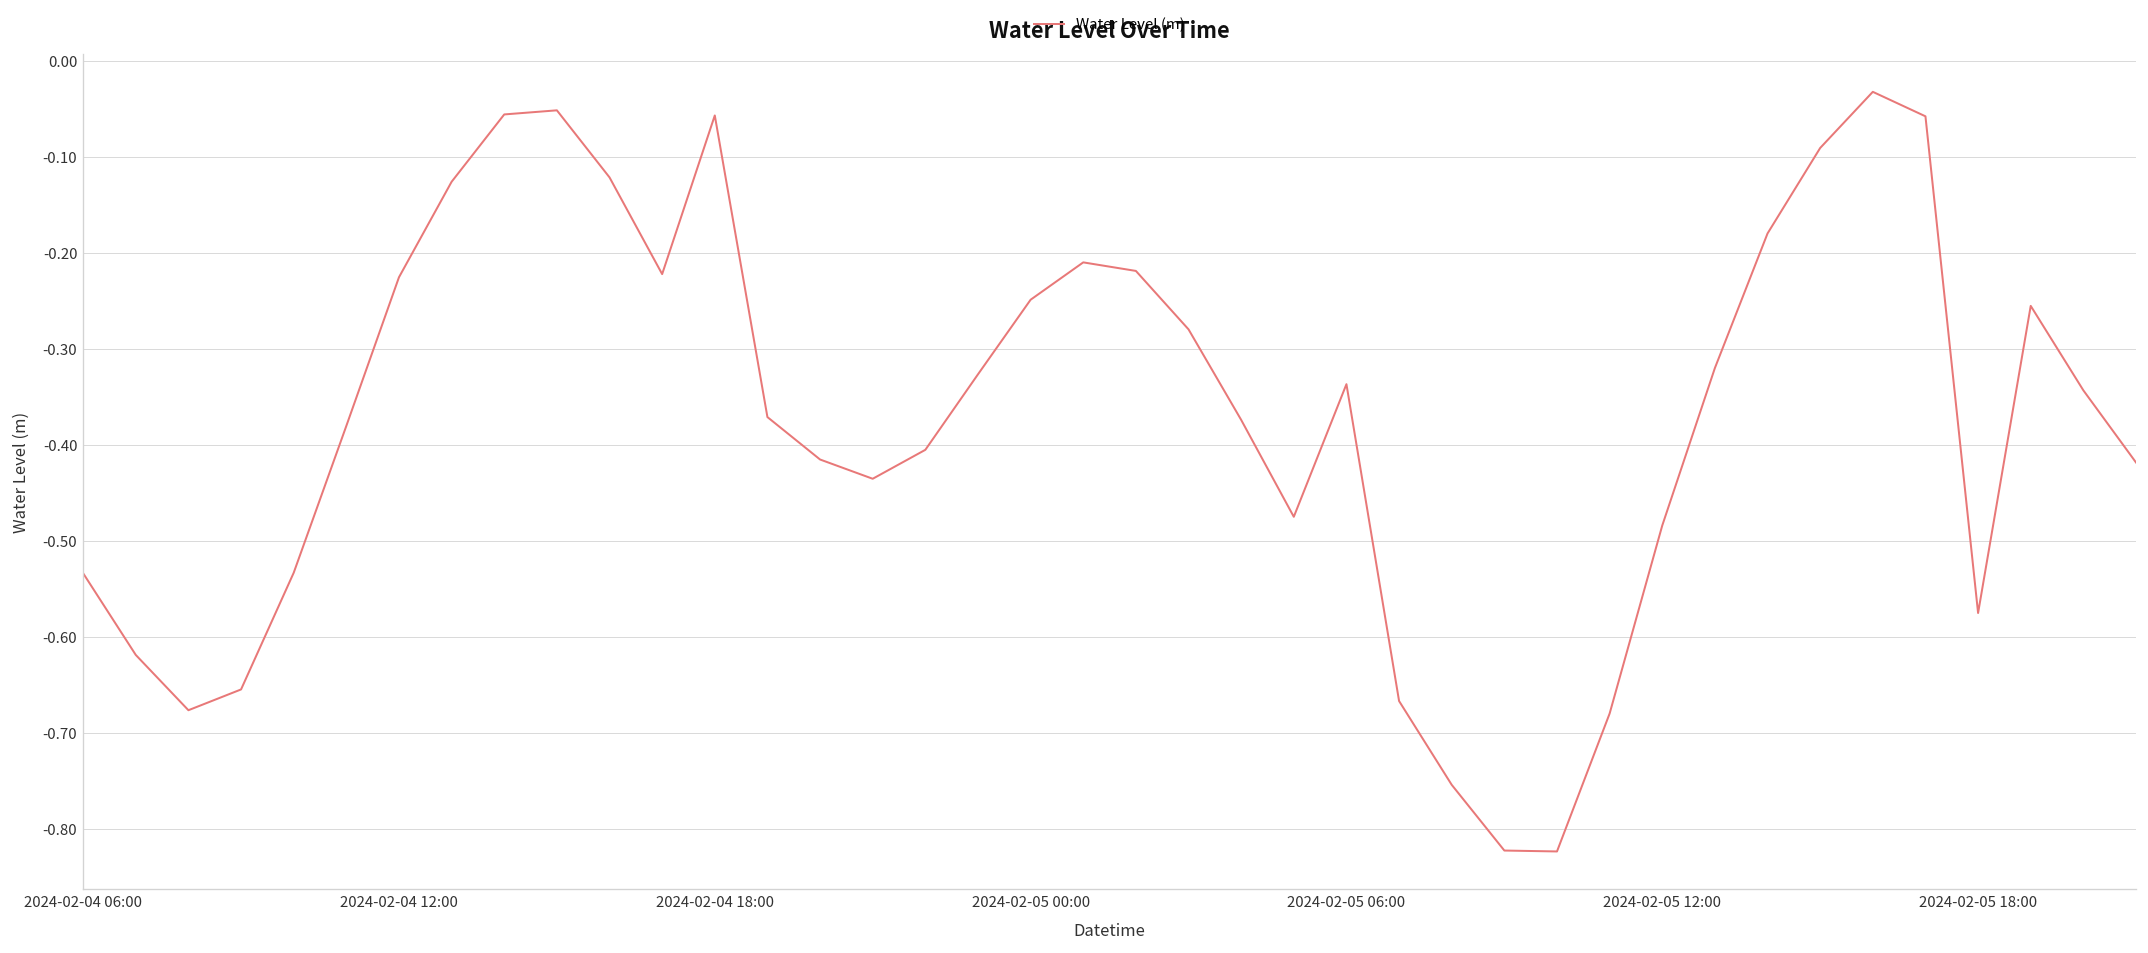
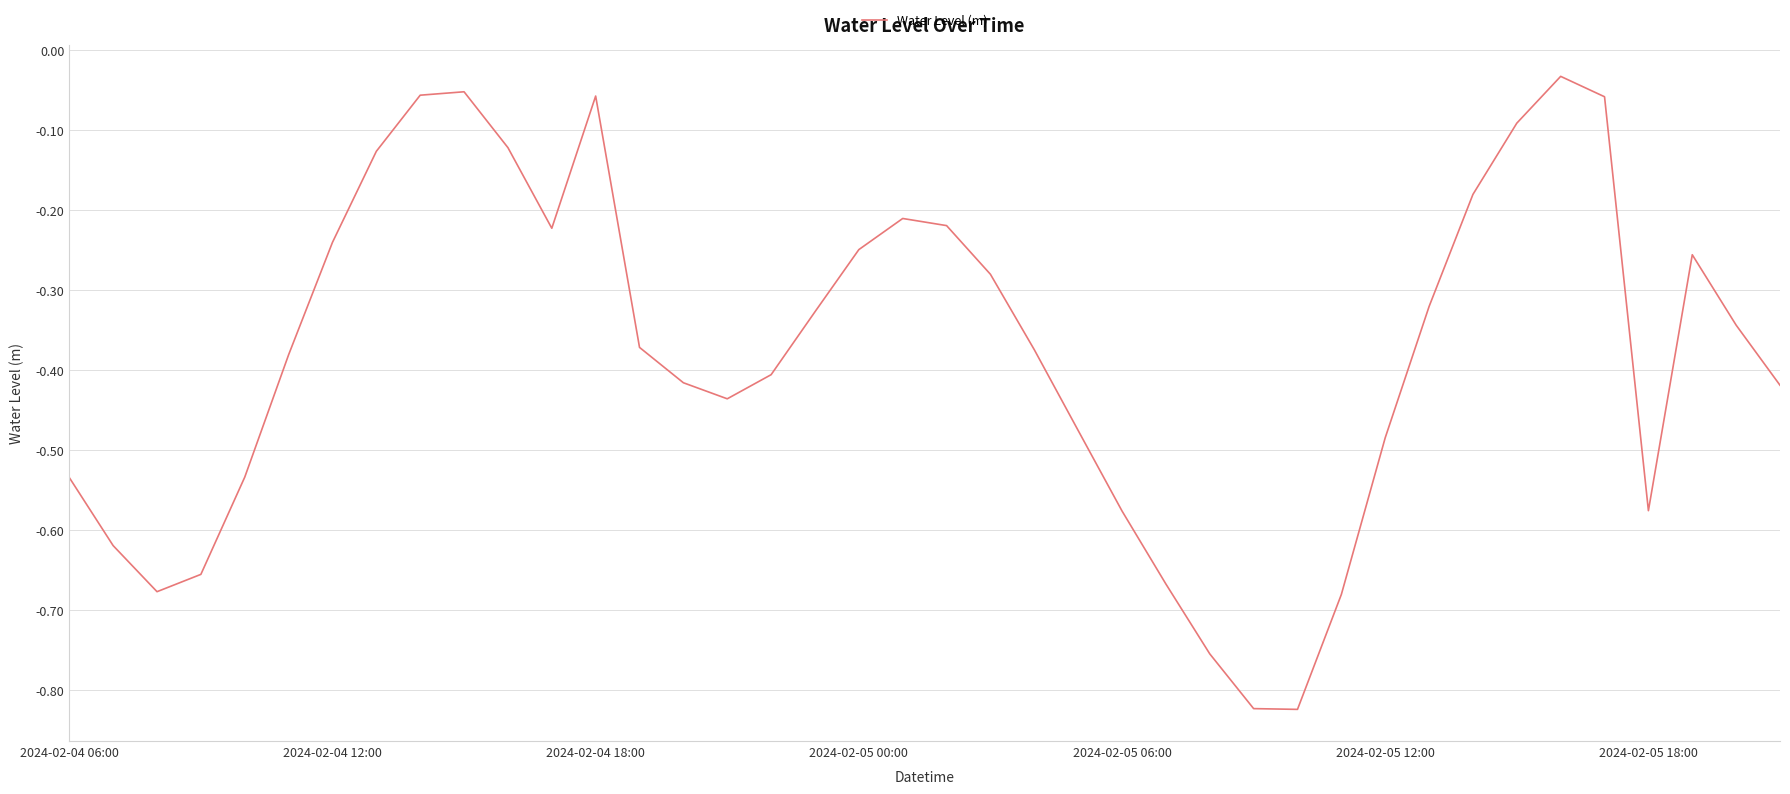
2024-02-04 12:00: -0.23 -> -0.24
2024-02-05 06:00: -0.34 -> -0.58
